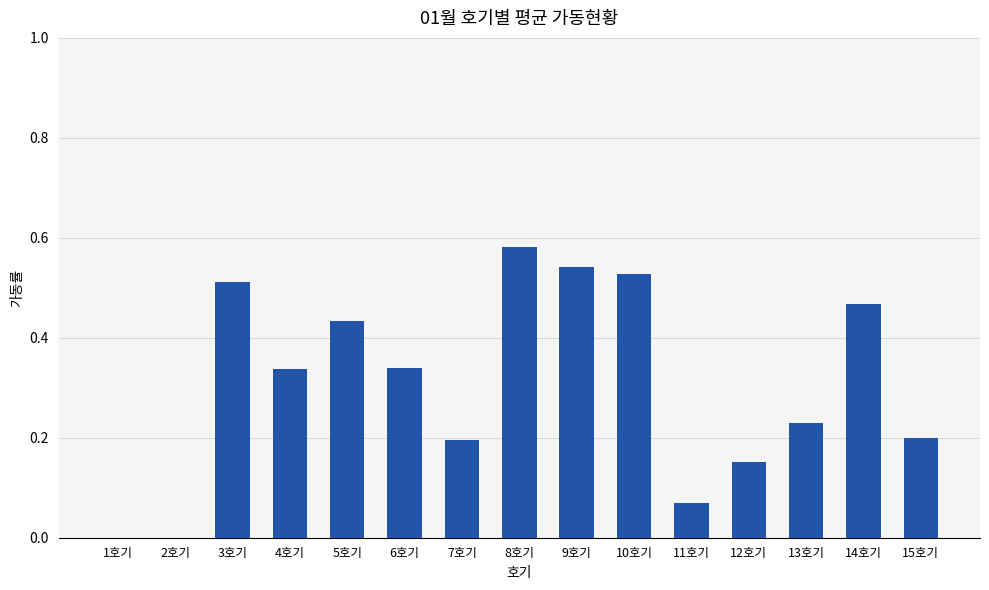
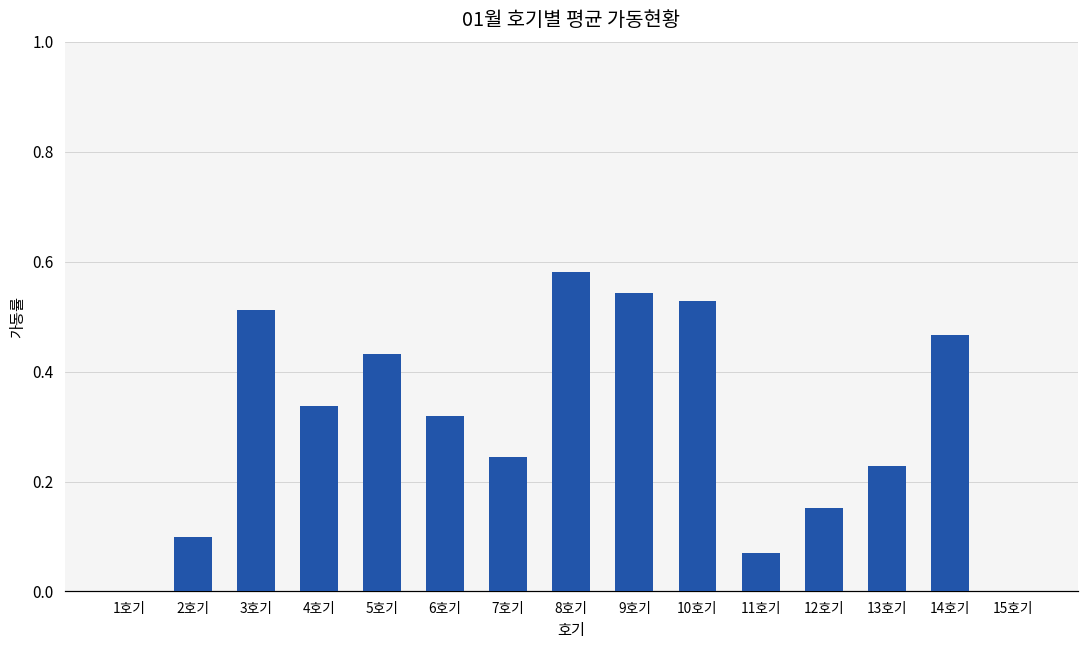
2호기: 0.0 -> 0.1
6호기: 0.34 -> 0.32
7호기: 0.19 -> 0.24
15호기: 0.2 -> 0.0
